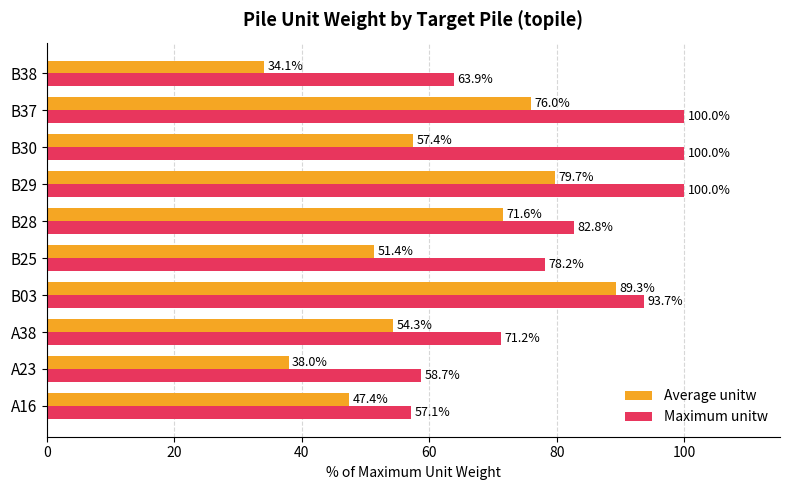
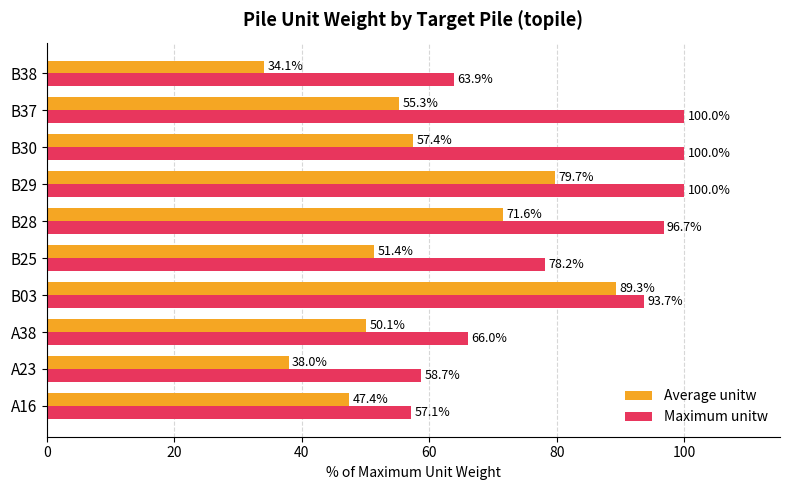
Average unitw, B37: 76.0% -> 55.3%
Maximum unitw, B28: 82.8% -> 96.7%
Average unitw, A38: 54.3% -> 50.1%
Maximum unitw, A38: 71.2% -> 66.0%
